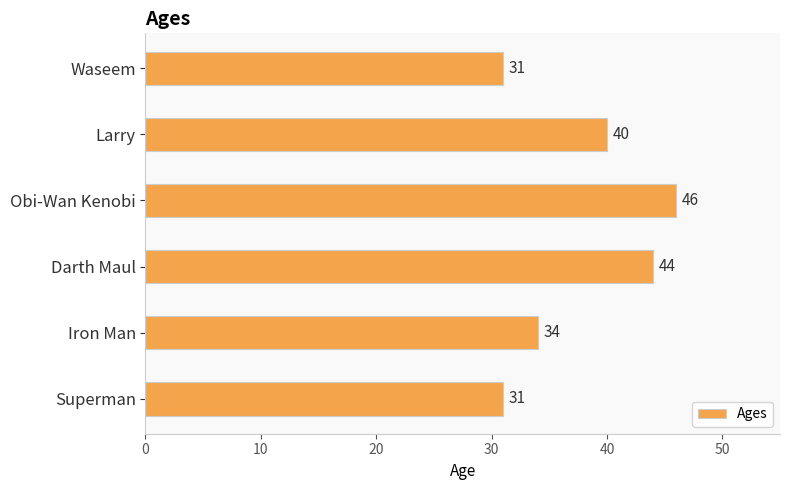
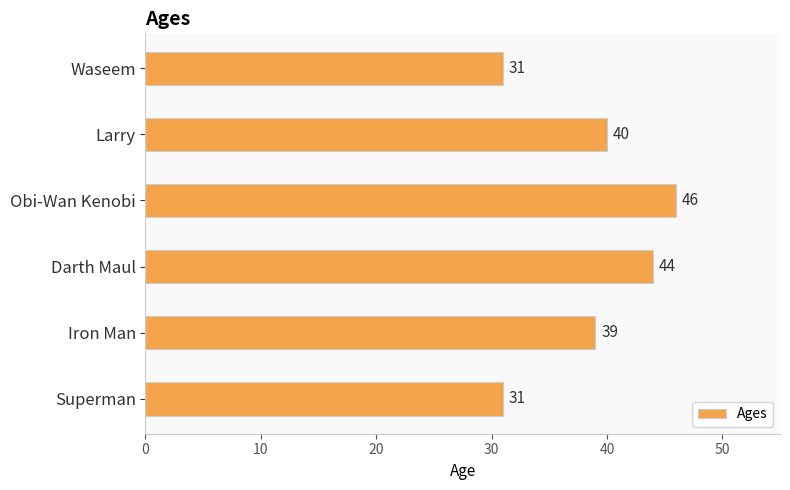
Iron Man: 34 -> 39
